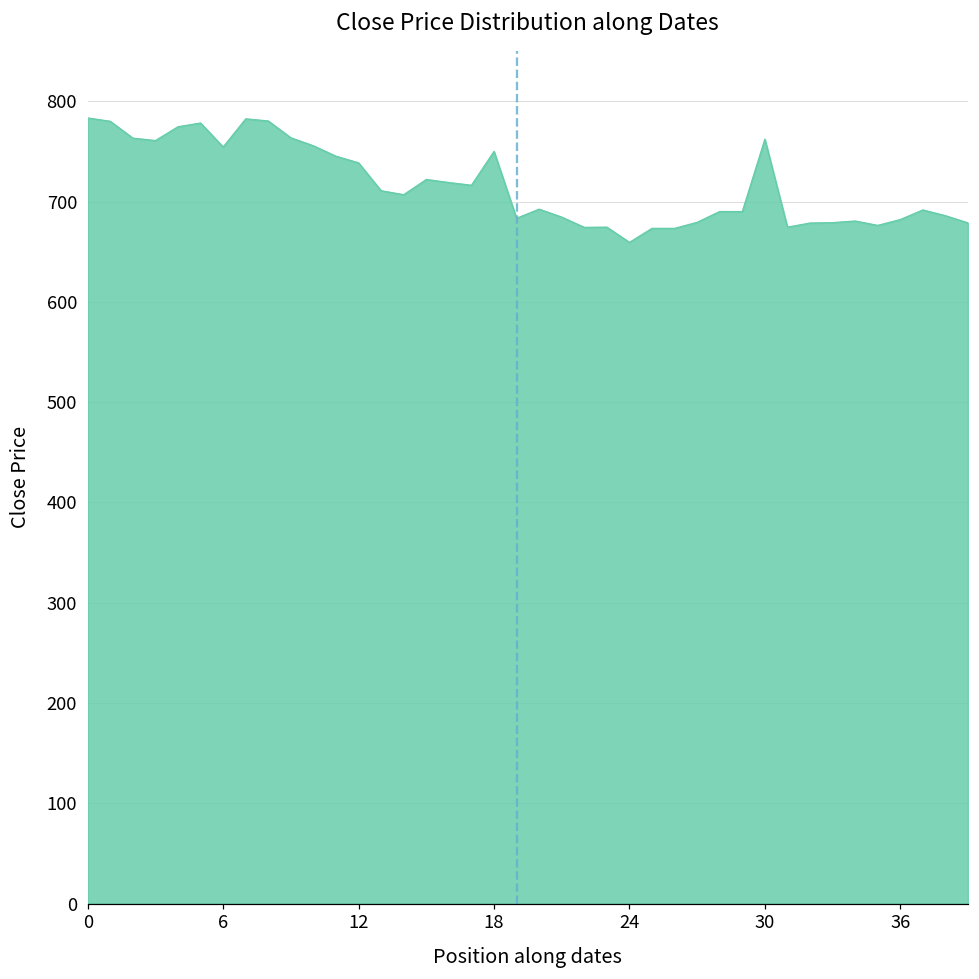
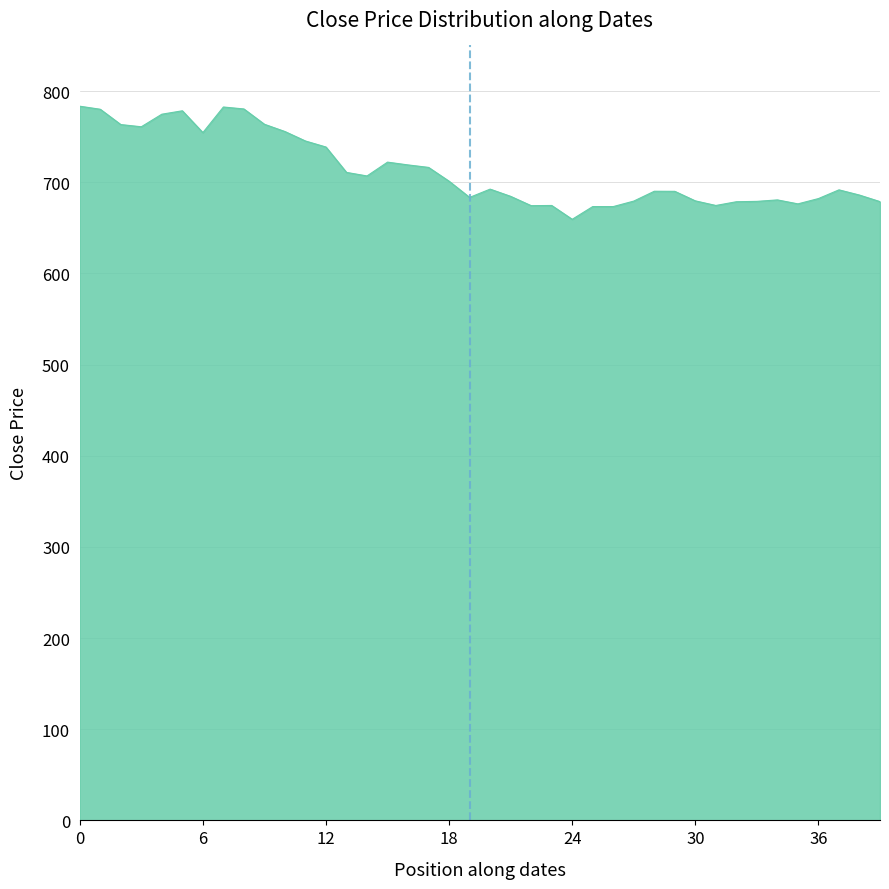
18: 750 -> 700
30: 760 -> 680
